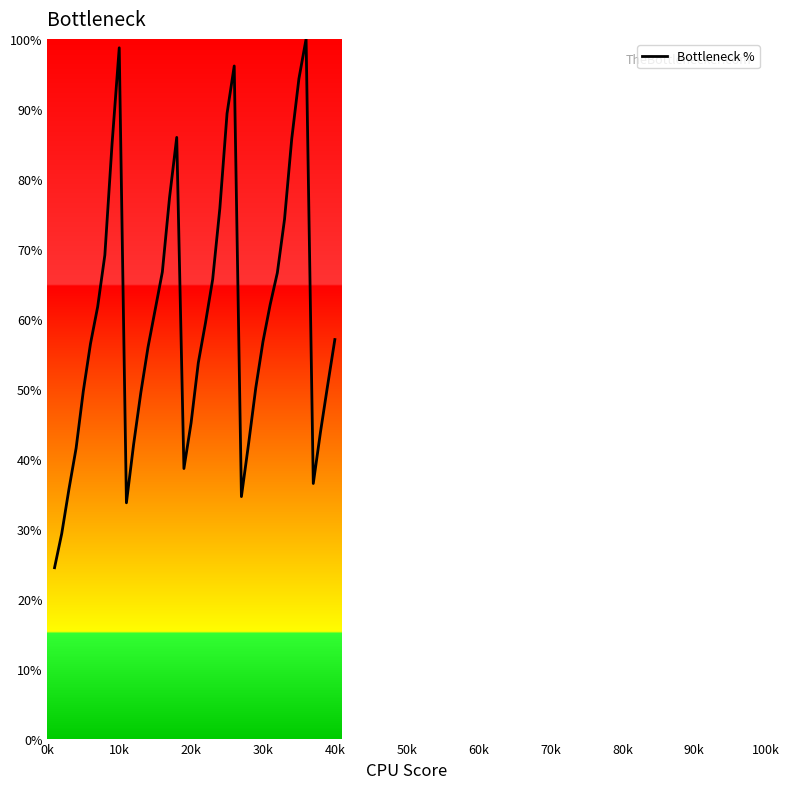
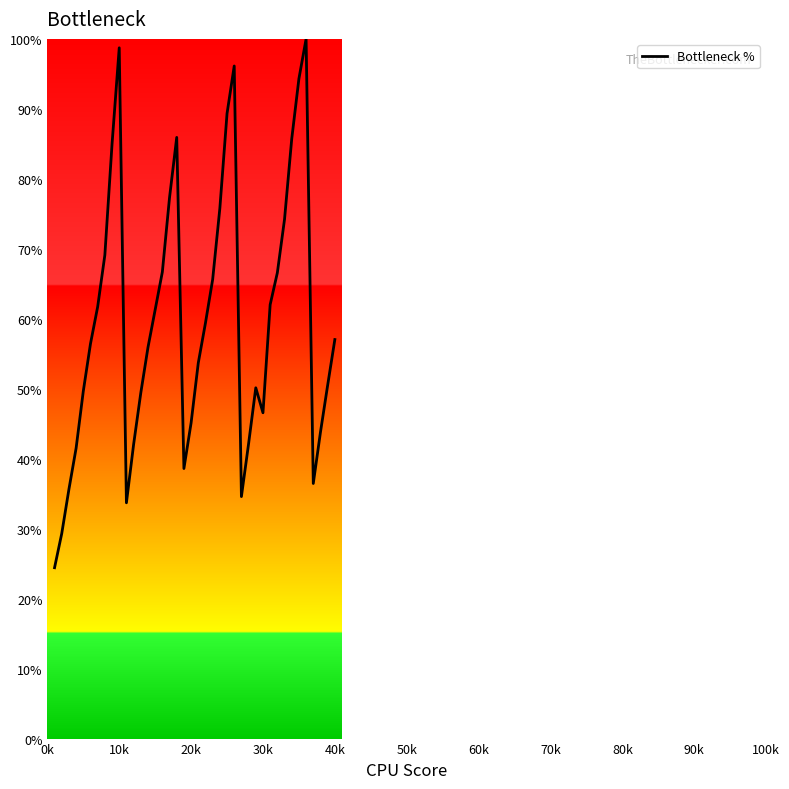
30k: 57% -> 47%
